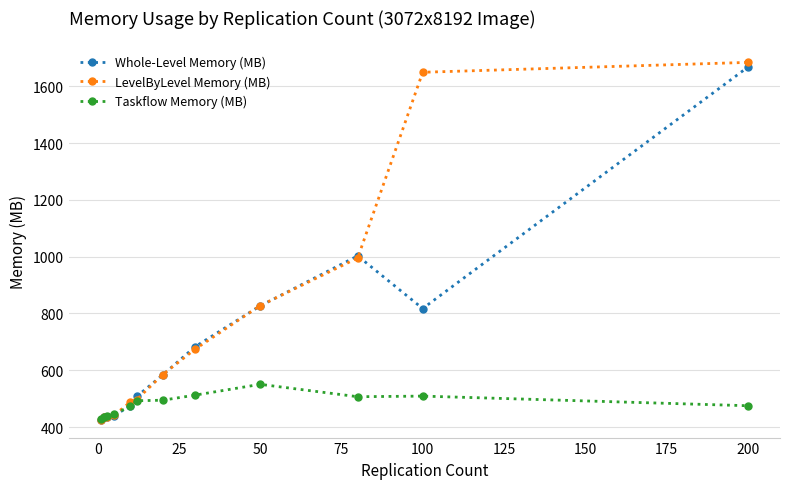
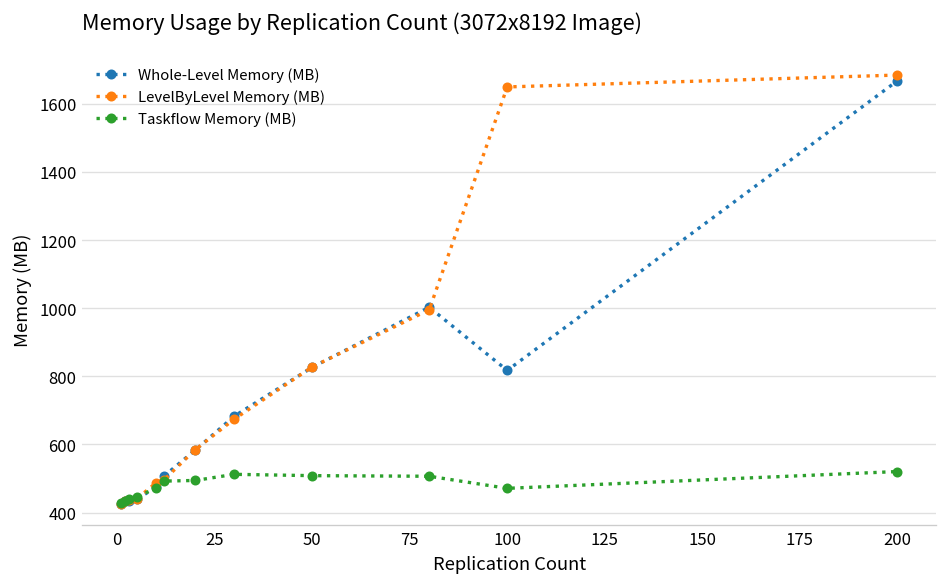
Taskflow Memory (MB), 50: 550 -> 510
Taskflow Memory (MB), 100: 510 -> 470
Taskflow Memory (MB), 200: 480 -> 520
